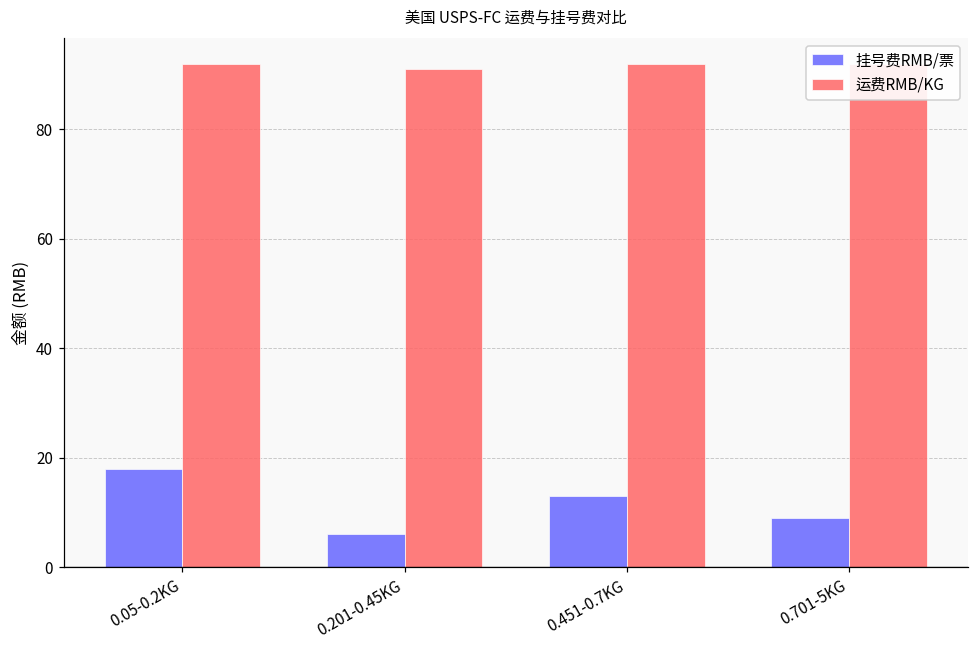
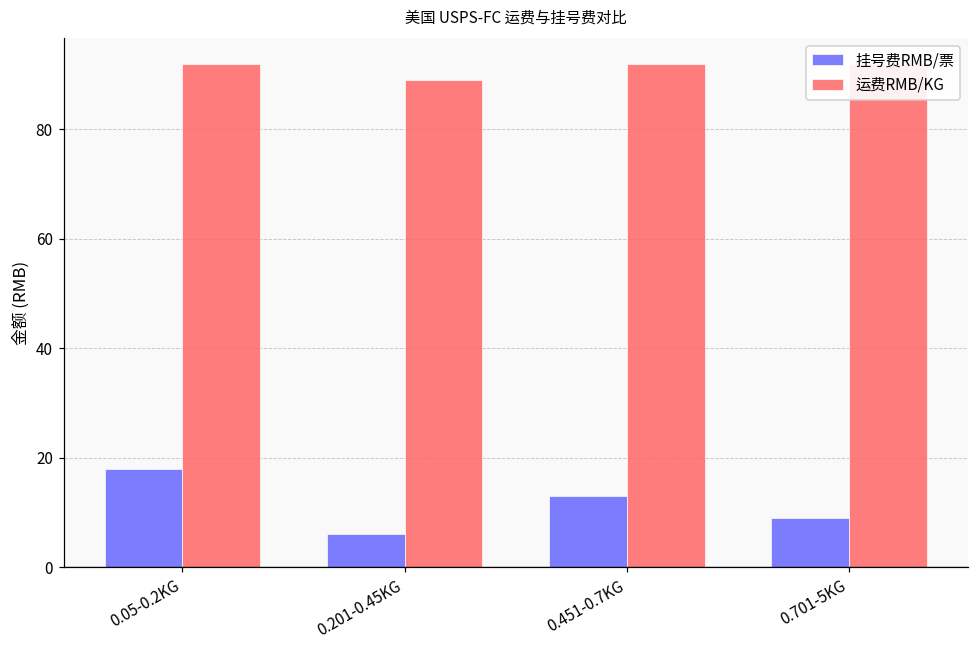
运费RMB/KG, 0.201-0.45KG: 91 -> 89
